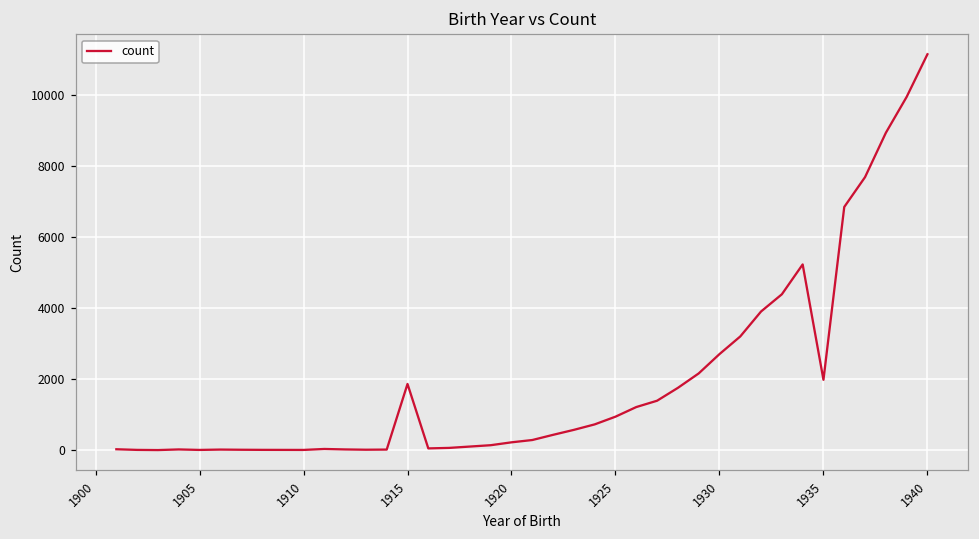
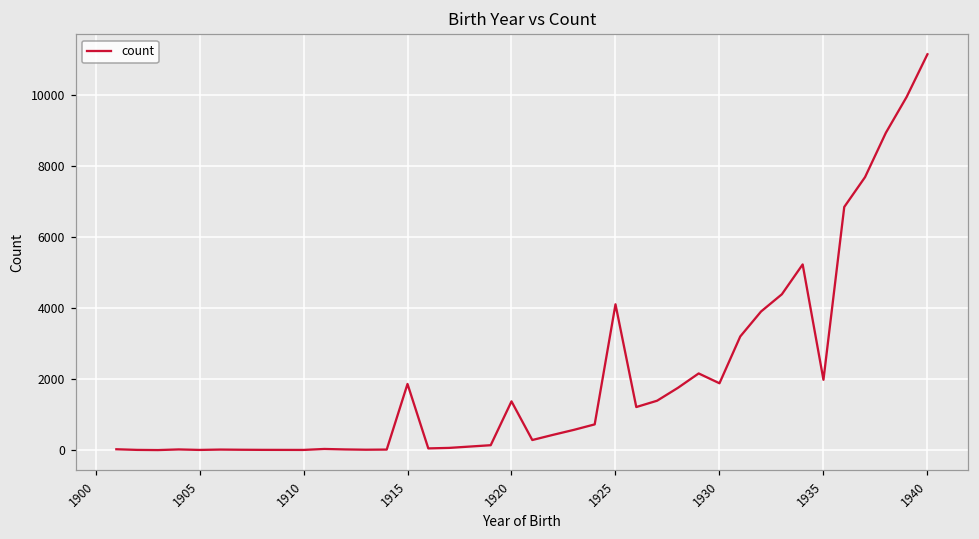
1920: 200 -> 1400
1925: 900 -> 4100
1930: 2700 -> 1900
